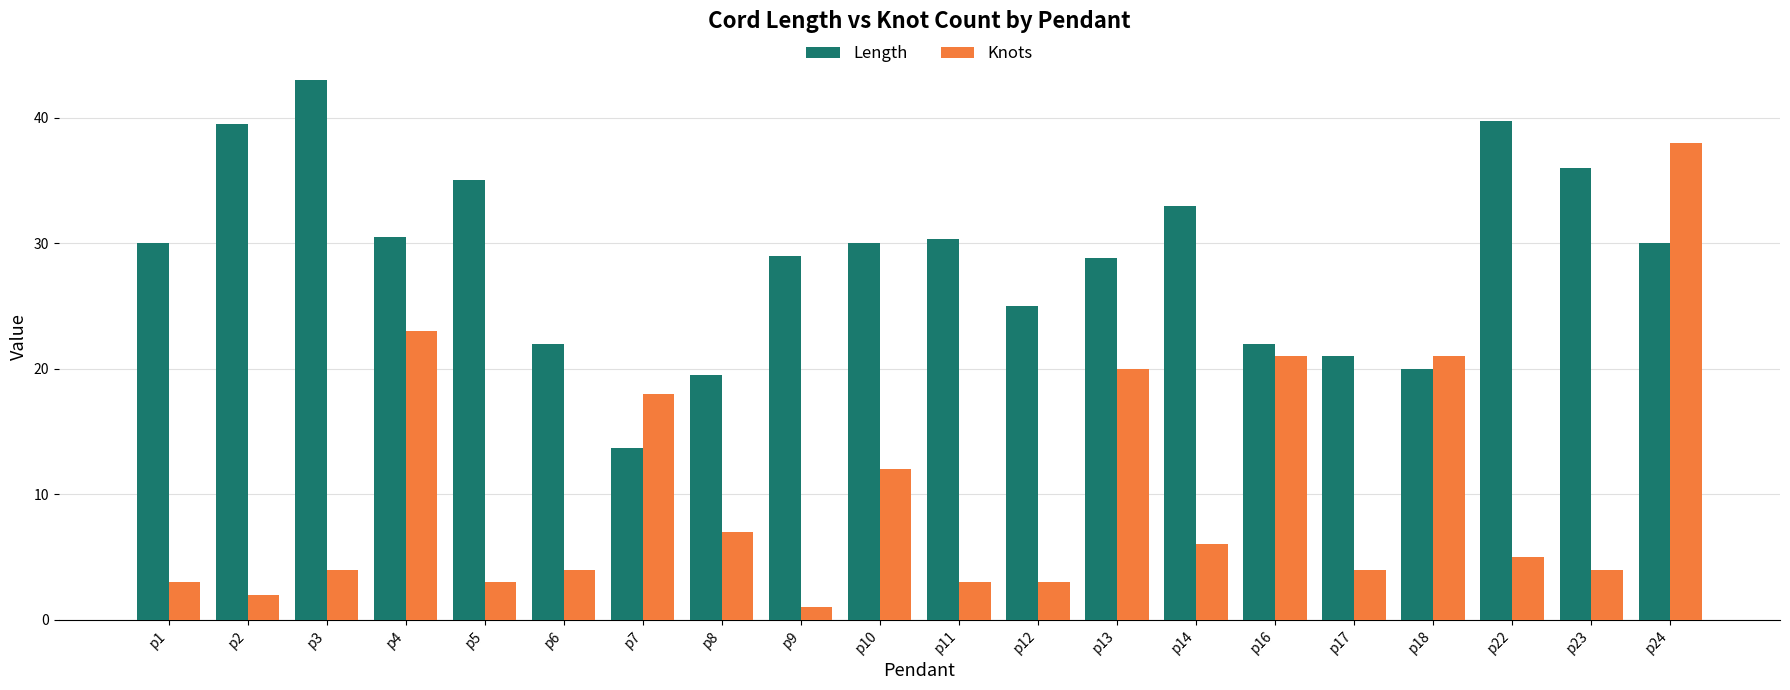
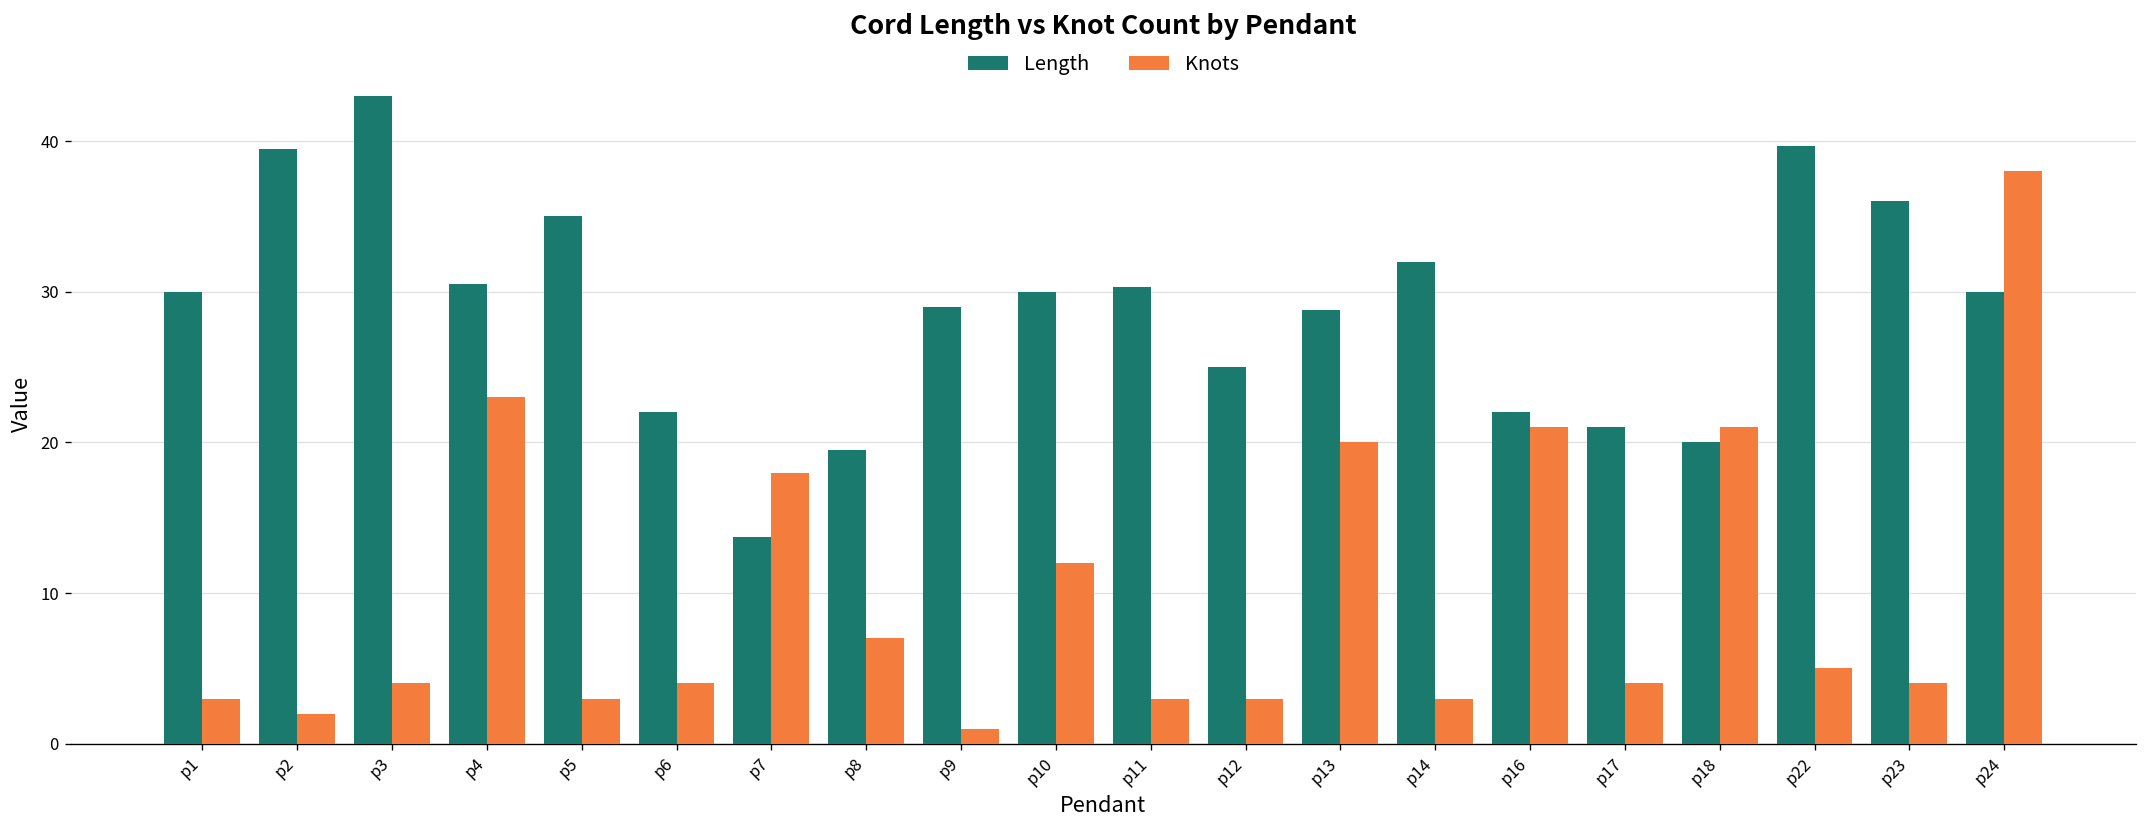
Length, p14: 33 -> 32
Knots, p14: 6 -> 3
